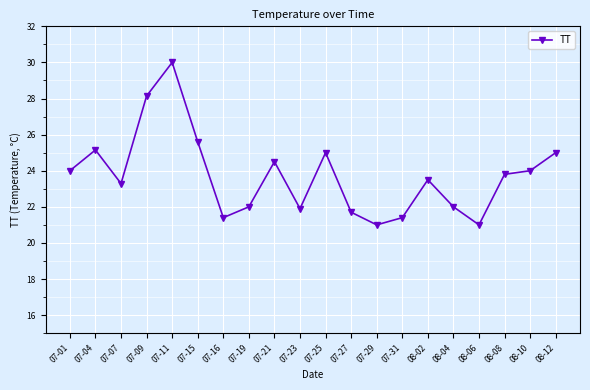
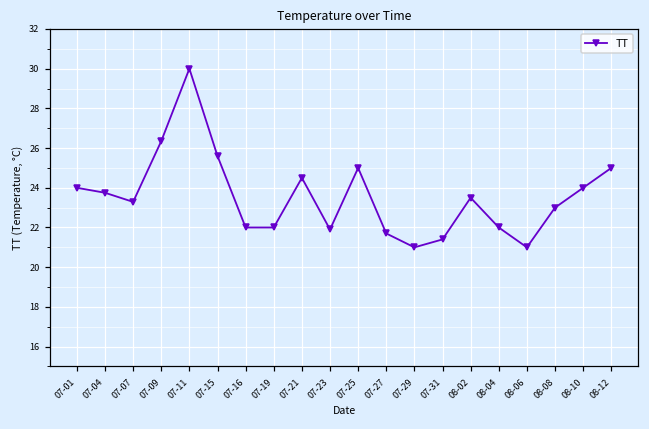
07-04: 25.2 -> 23.8
07-09: 28.1 -> 26.4
07-16: 21.4 -> 22.0
08-08: 23.8 -> 23.0
